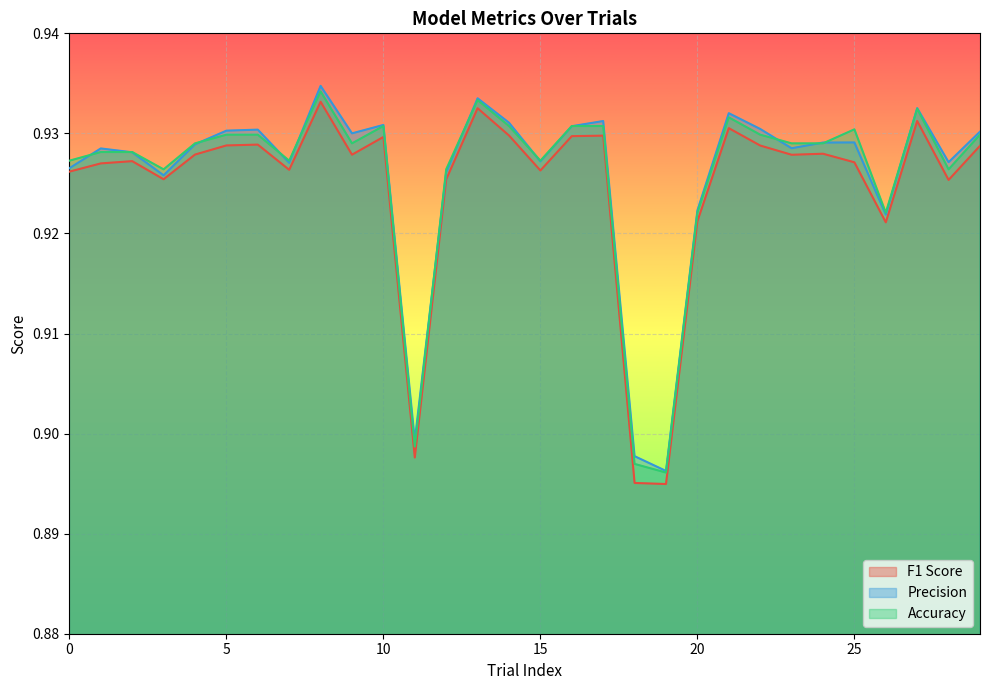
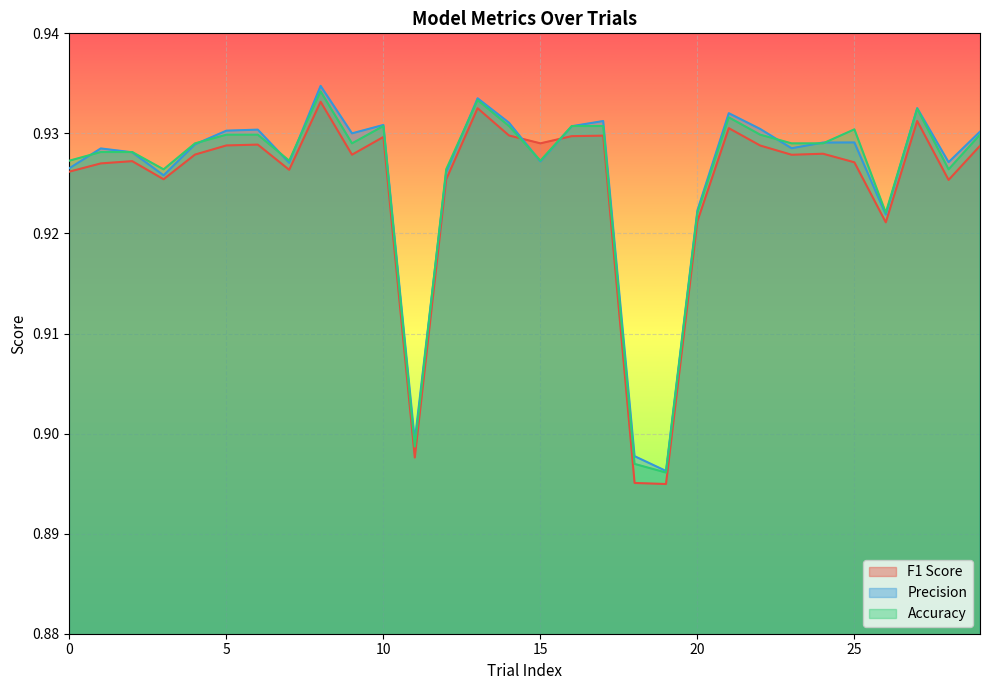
F1 Score, 15: 0.9263 -> 0.9290
